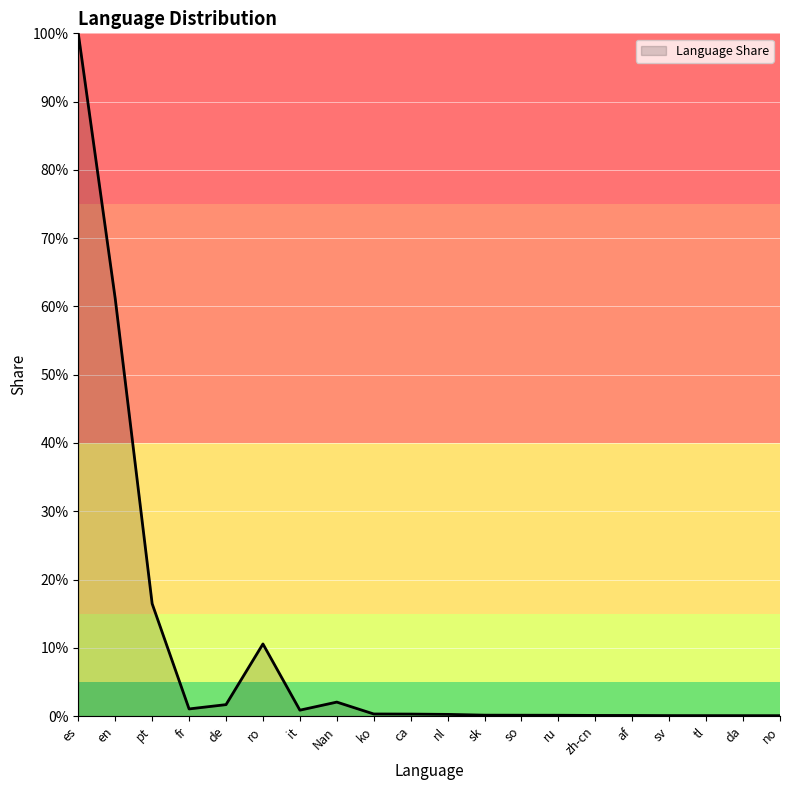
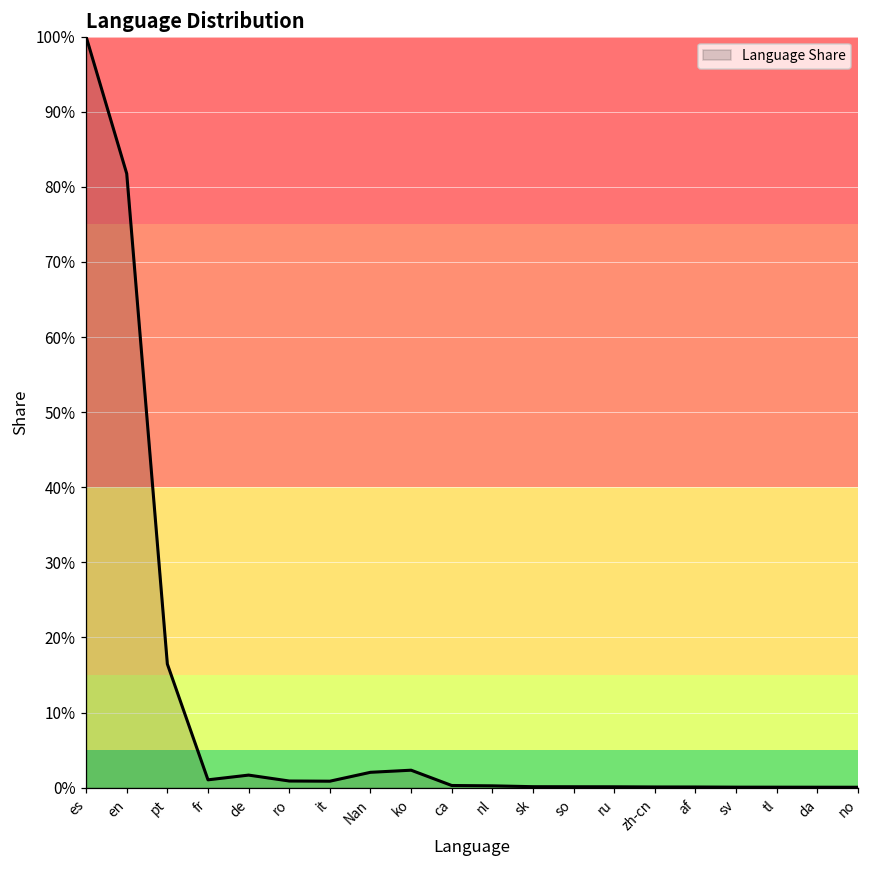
en: 61% -> 82%
ro: 11% -> 1%
ko: 0% -> 2%
